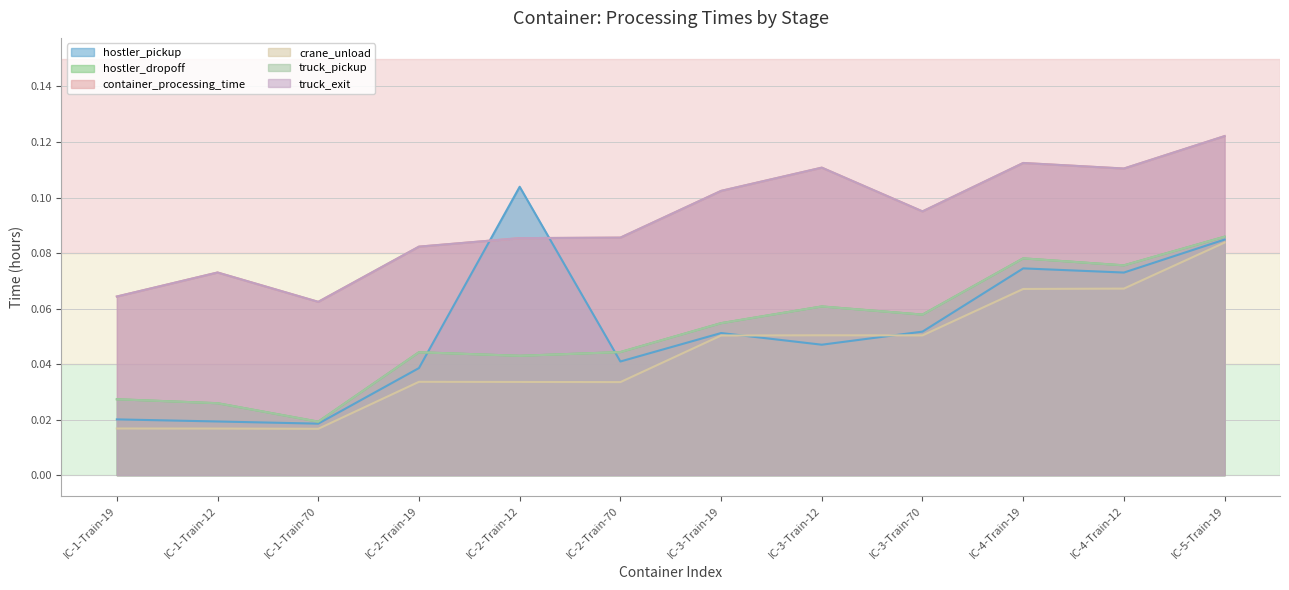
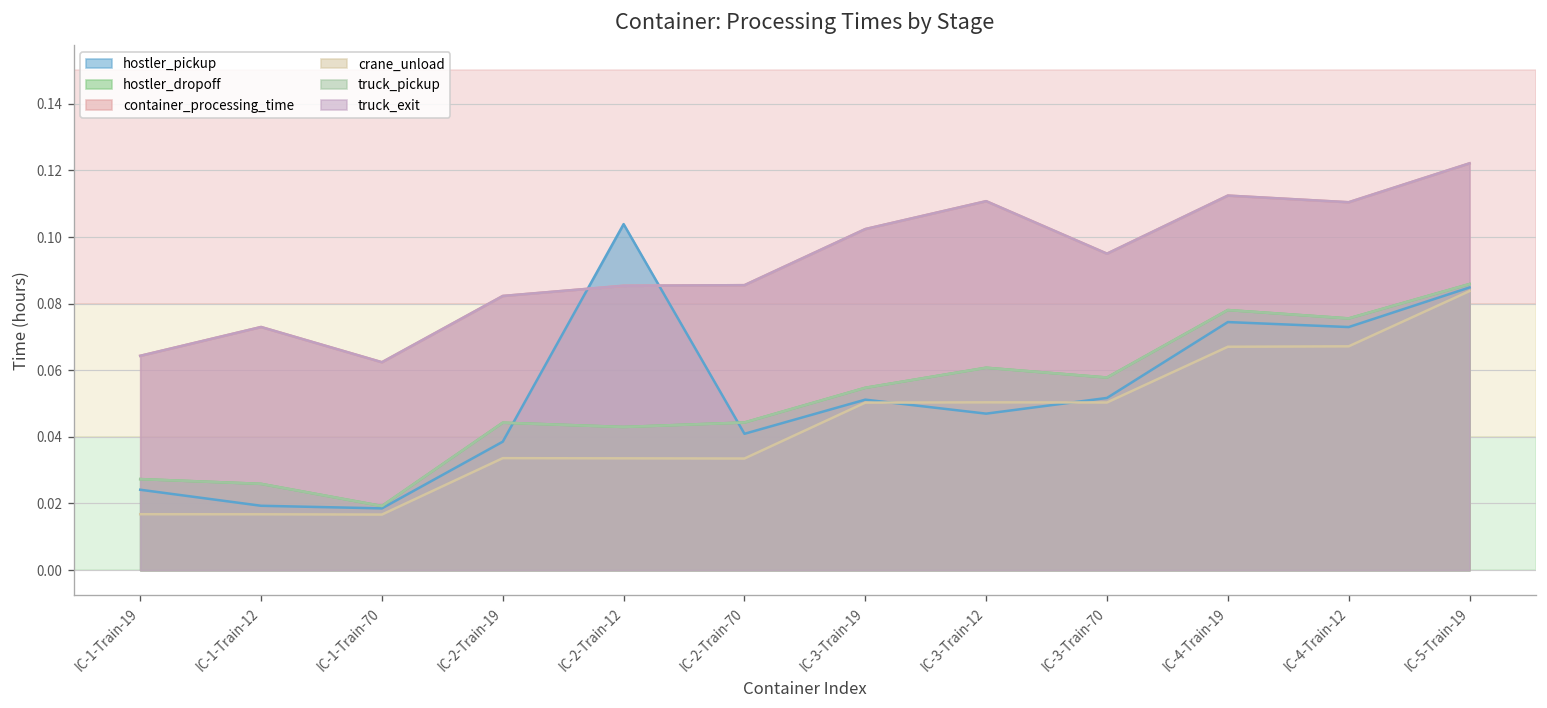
hostler_pickup, IC-1-Train-19: 0.020 -> 0.024
